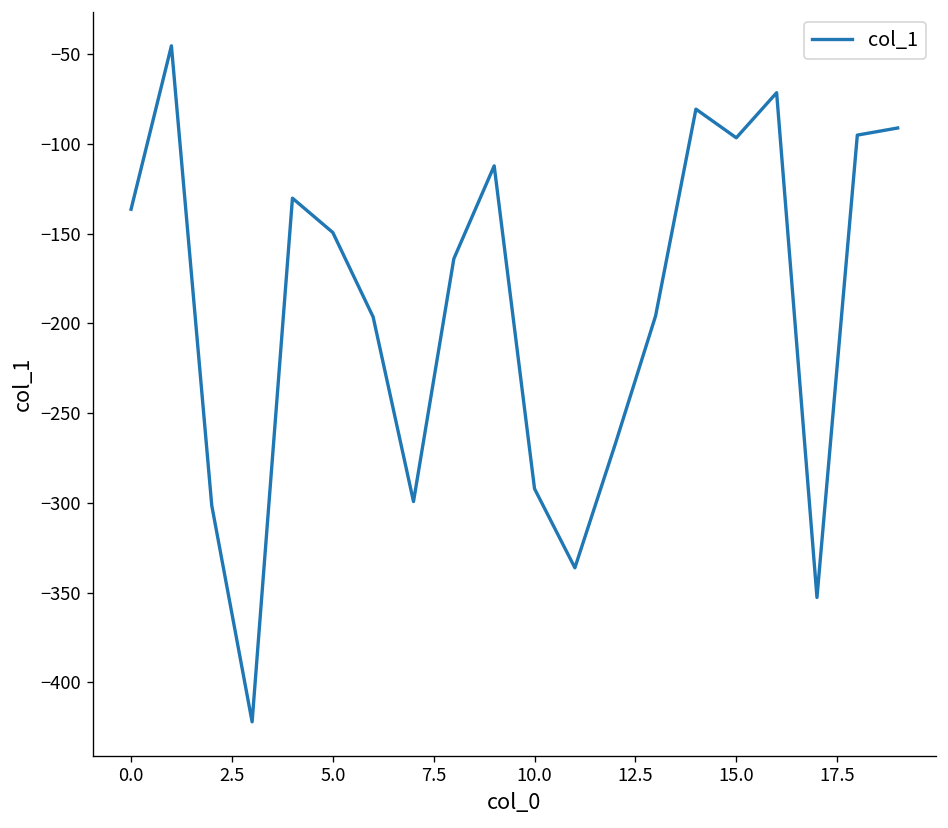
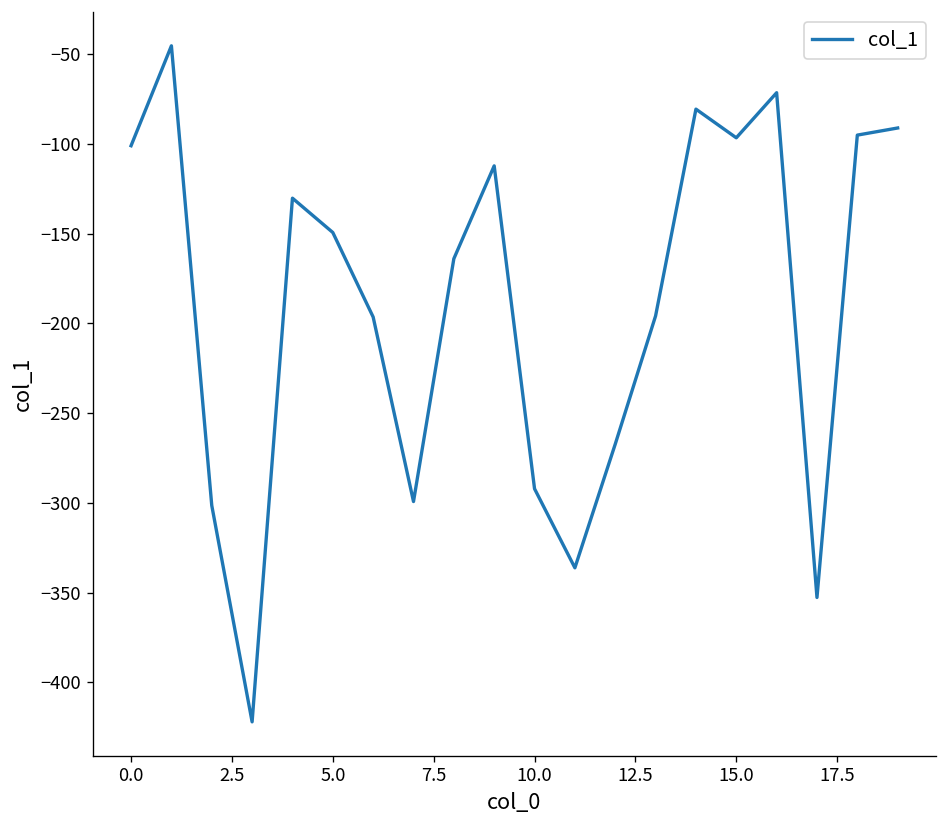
0.0: -136 -> -101
